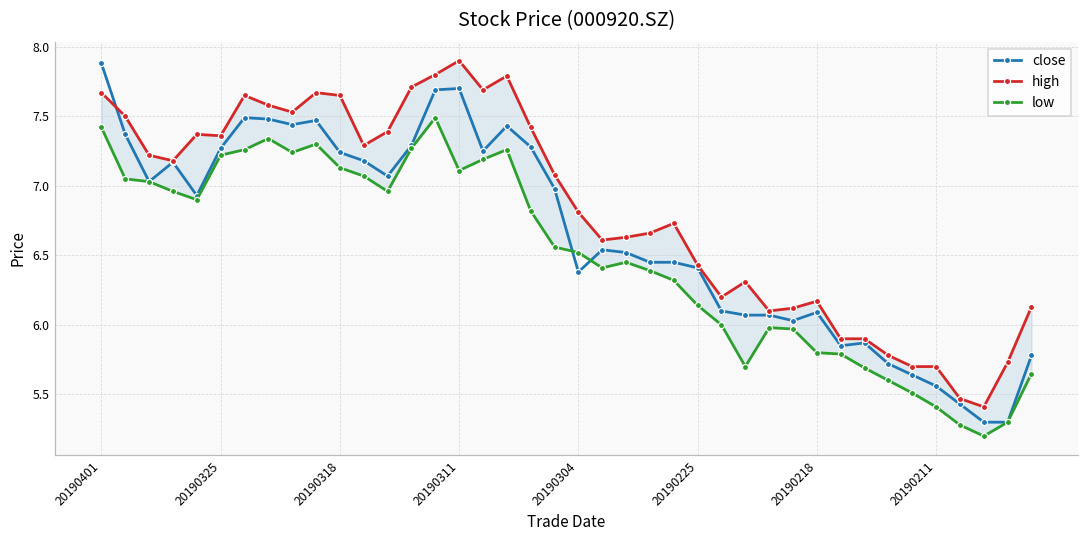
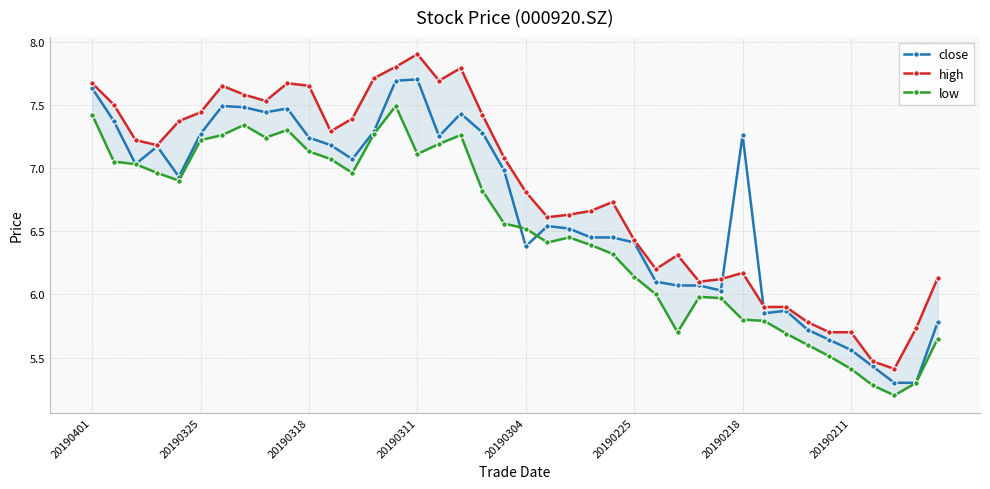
close, 20190401: 7.88 -> 7.63
high, 20190325: 7.36 -> 7.44
close, 20190218: 6.09 -> 7.26
